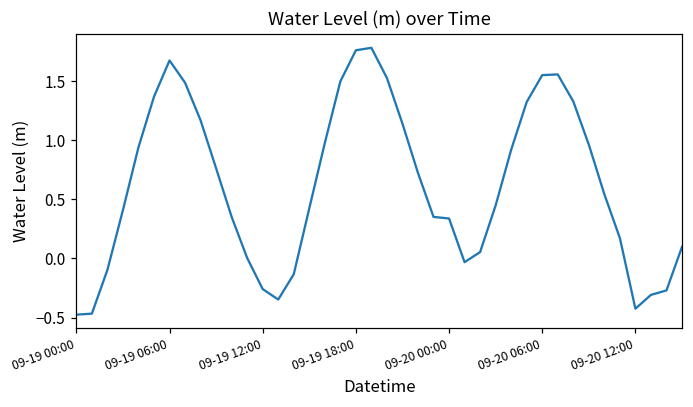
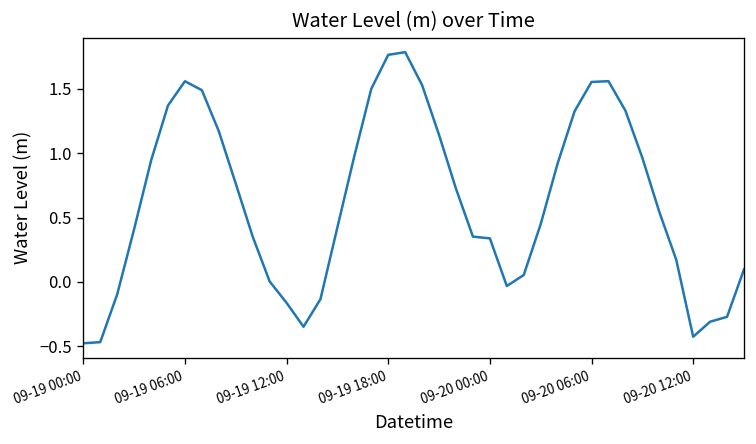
09-19 06:00: 1.68 -> 1.56
09-19 12:00: -0.26 -> -0.16
